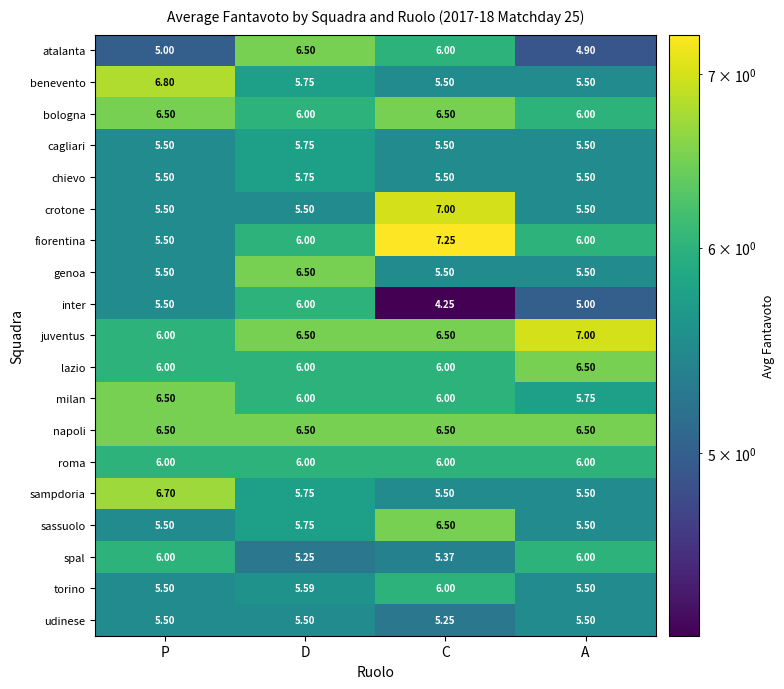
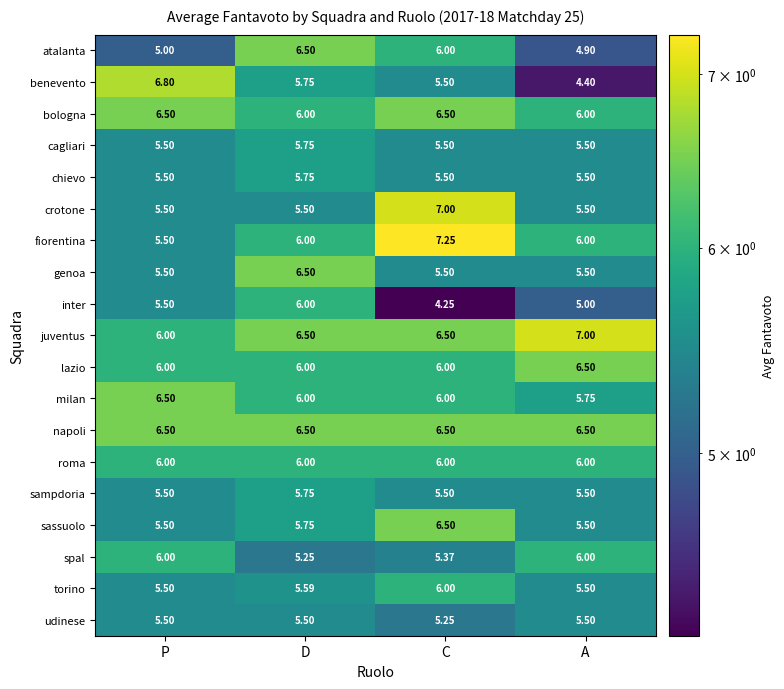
benevento, A: 5.50 -> 4.40
sampdoria, P: 6.70 -> 5.50
